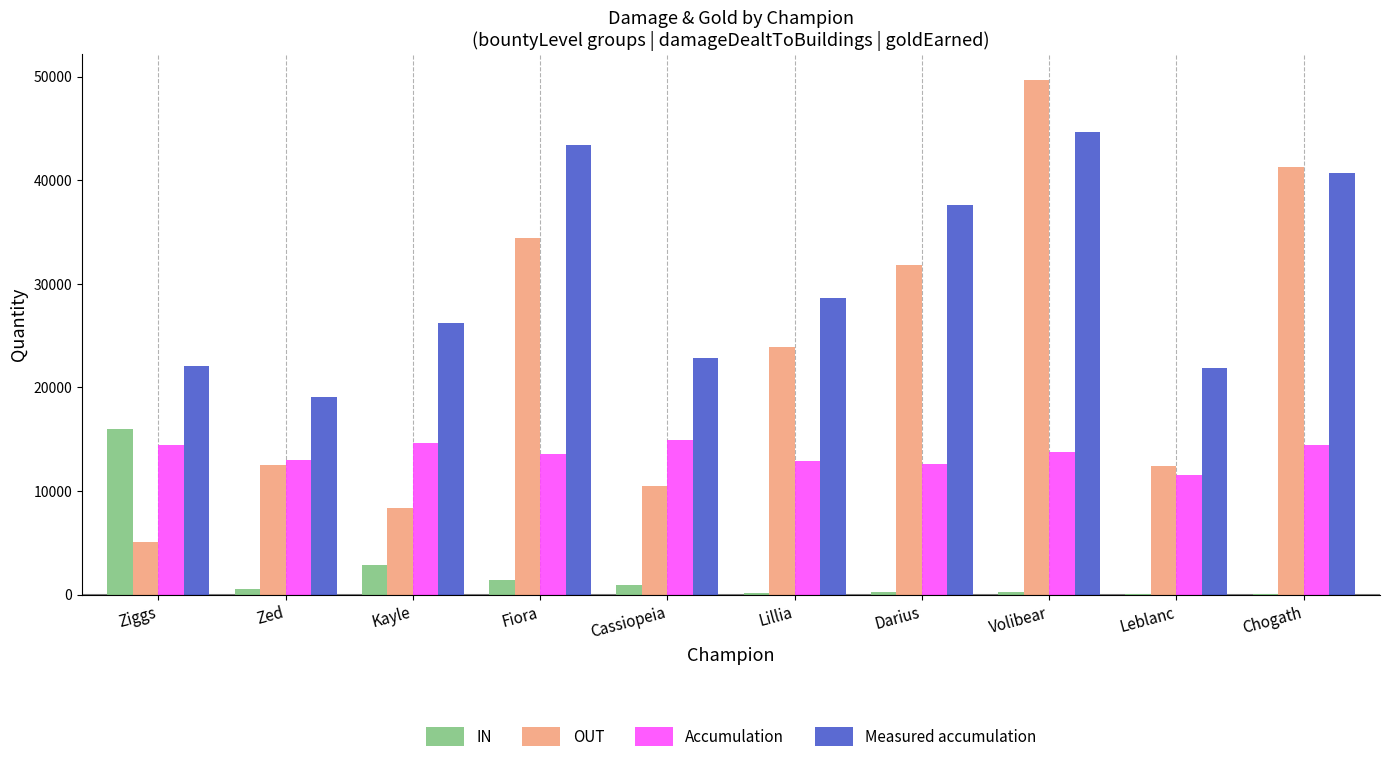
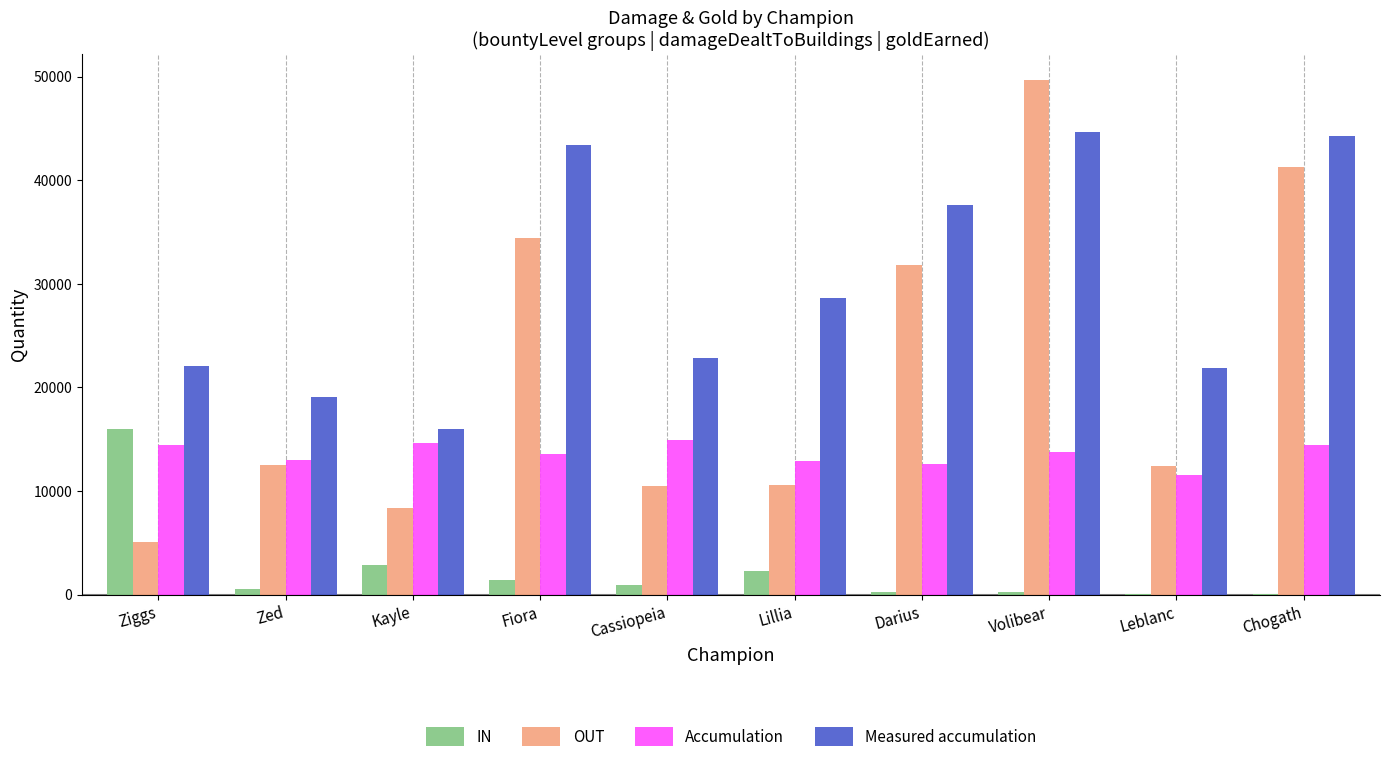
Measured accumulation, Kayle: 26200 -> 16000
IN, Lillia: 100 -> 2200
OUT, Lillia: 23900 -> 10600
Measured accumulation, Chogath: 40700 -> 44200
